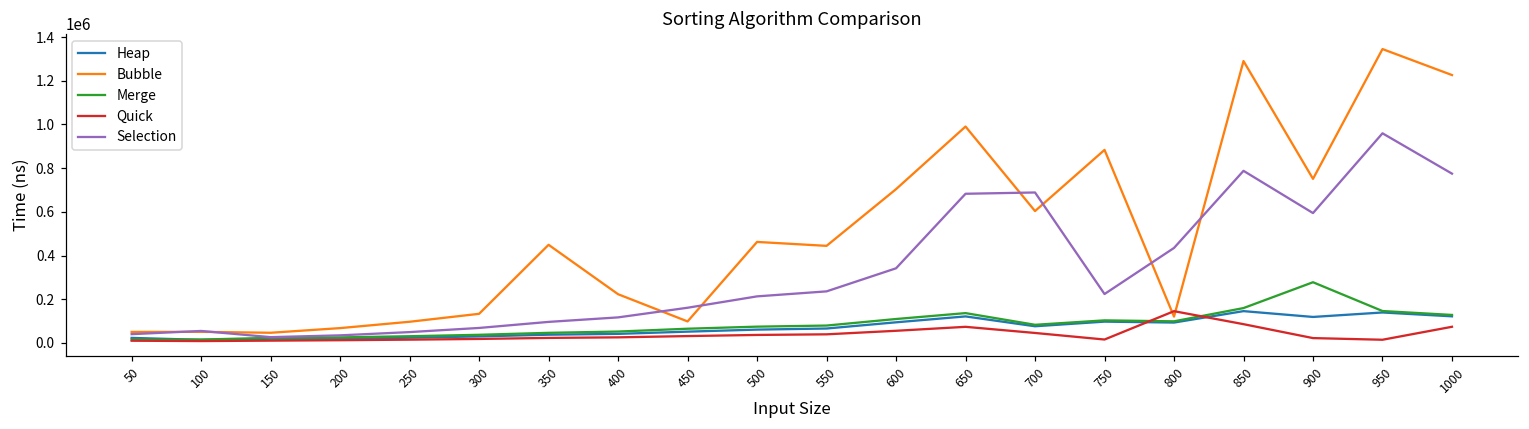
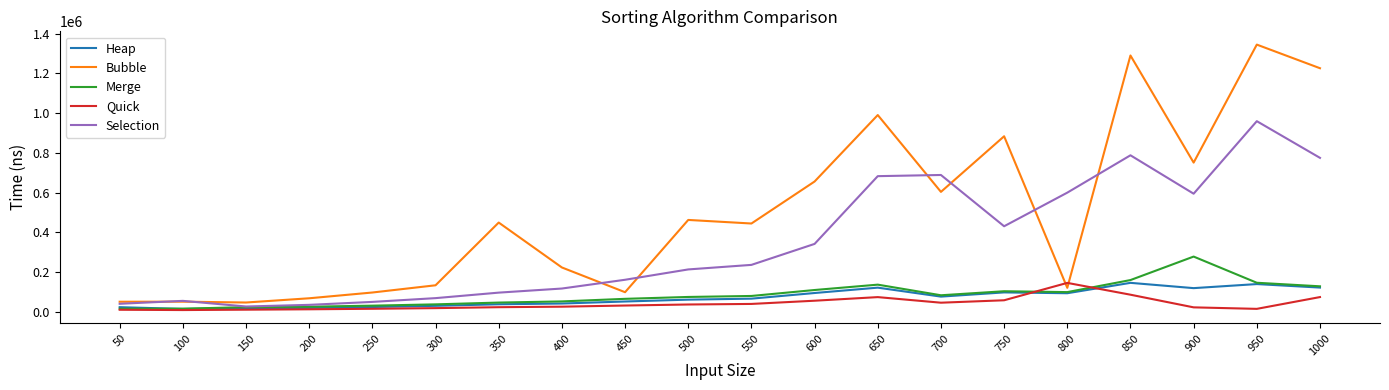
Bubble, 600: 700000 -> 660000
Quick, 750: 20000 -> 60000
Selection, 750: 220000 -> 430000
Selection, 800: 430000 -> 600000
